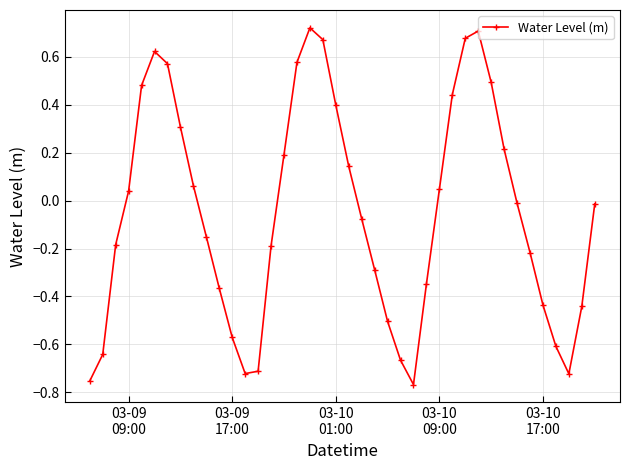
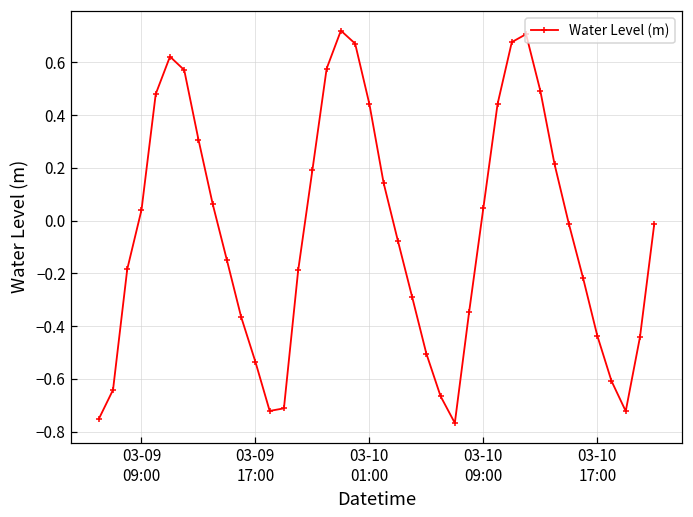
03-09 17:00: -0.57 -> -0.54
03-10 01:00: 0.40 -> 0.44
